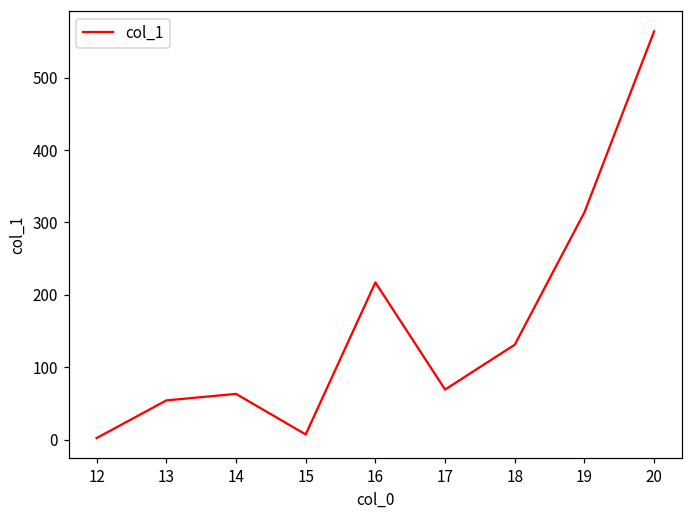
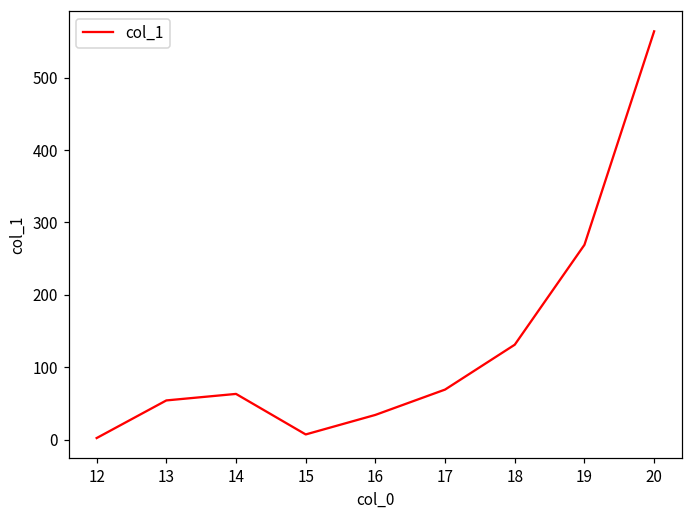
16: 220 -> 30
19: 310 -> 270
